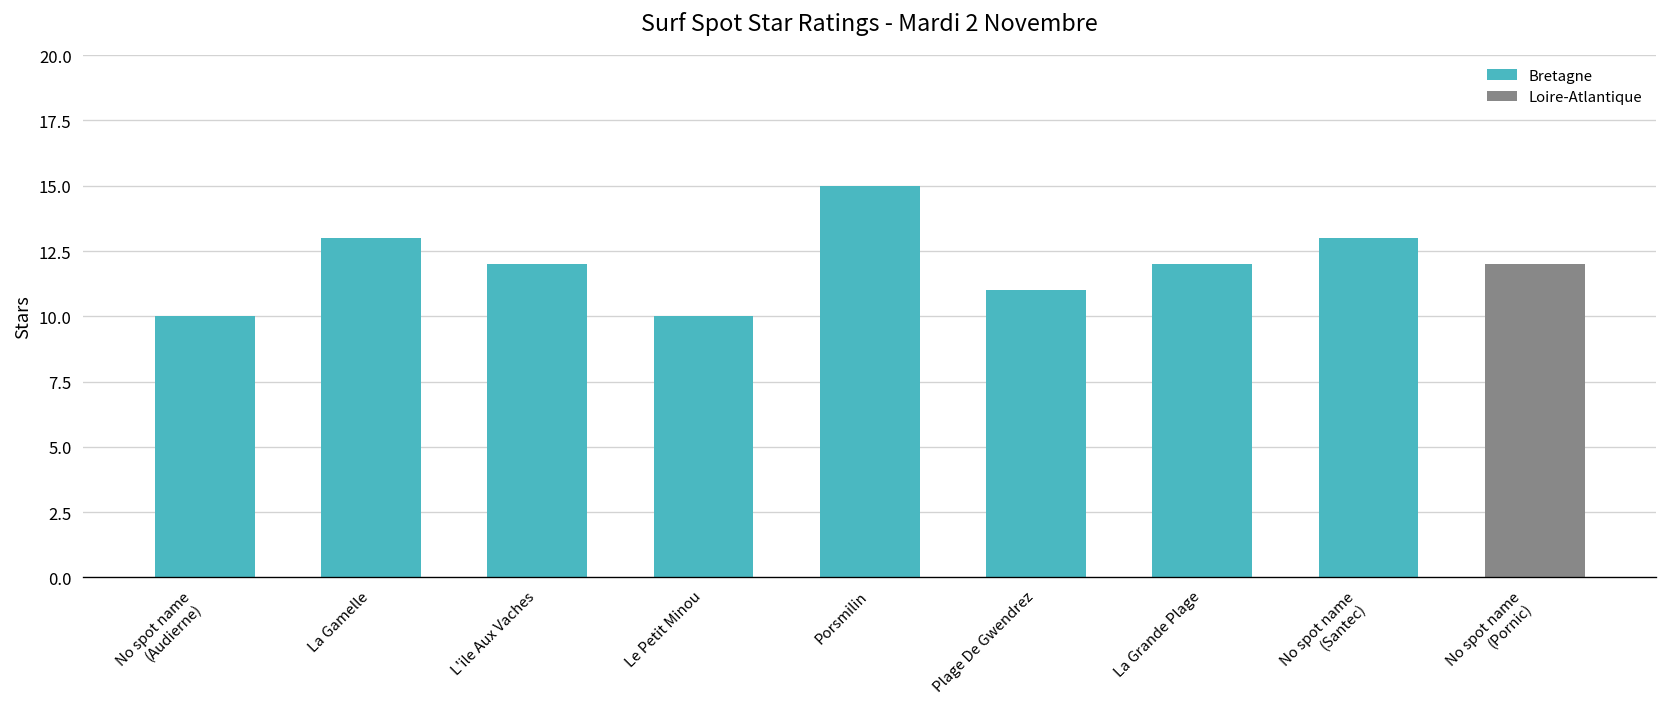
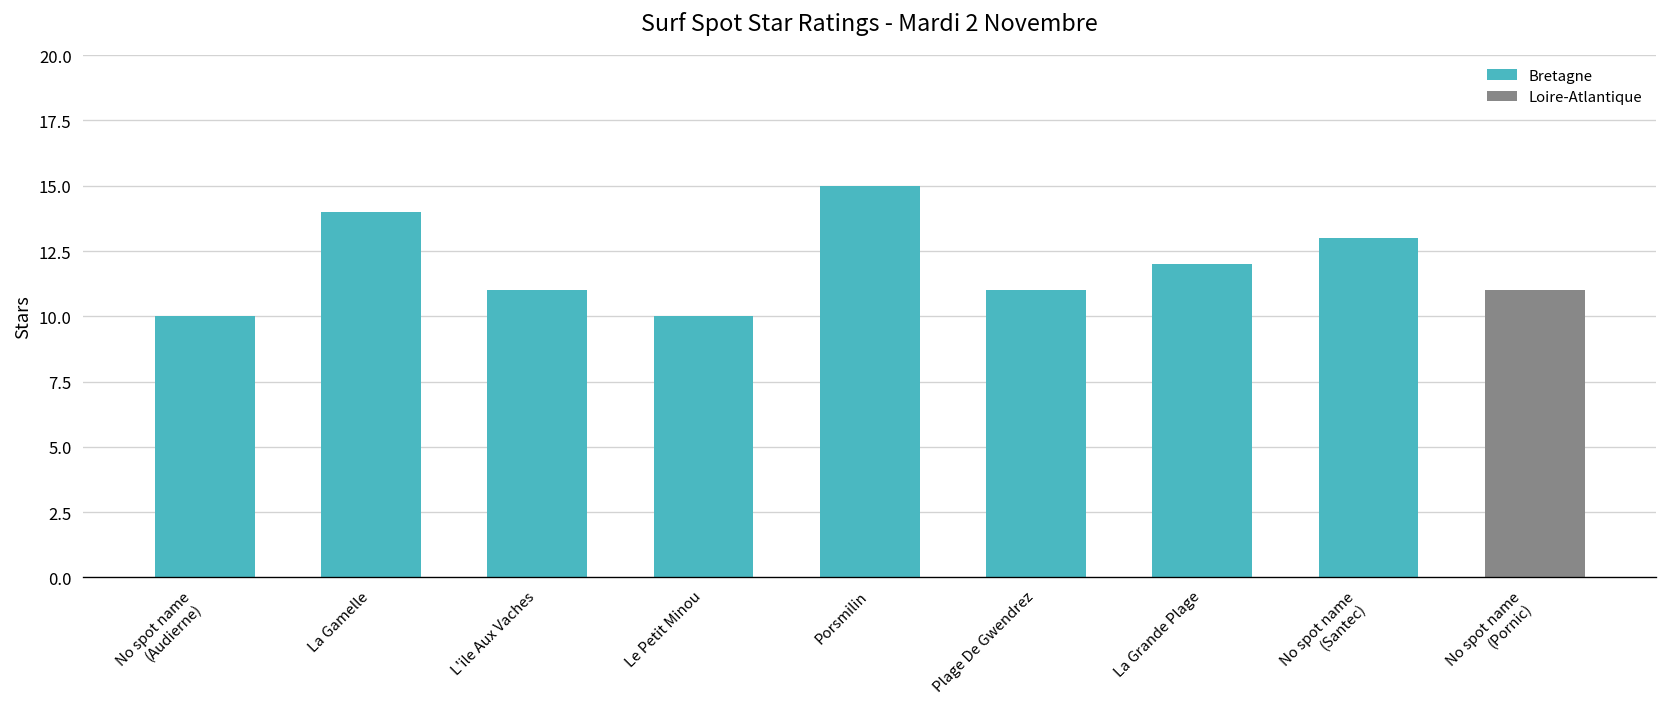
La Gamelle: 13 -> 14
L'ile Aux Vaches: 12 -> 11
No spot name (Pornic): 12 -> 11
